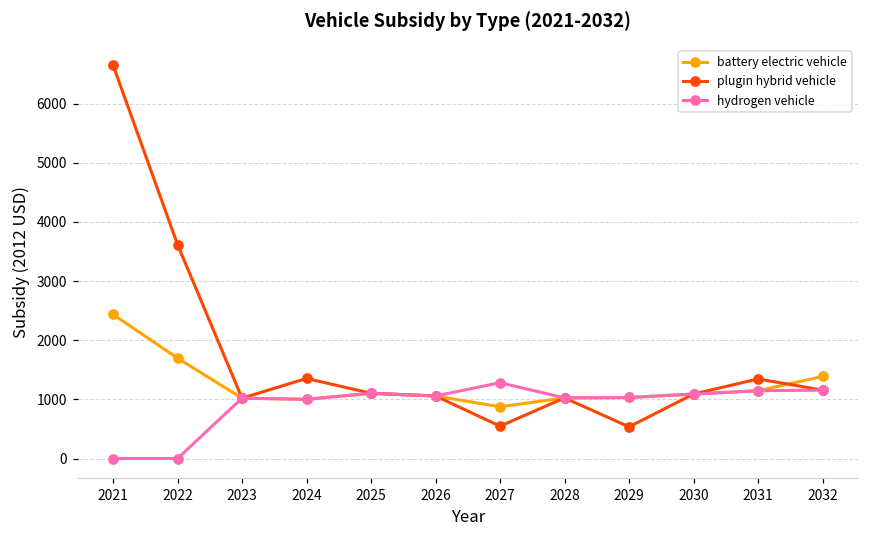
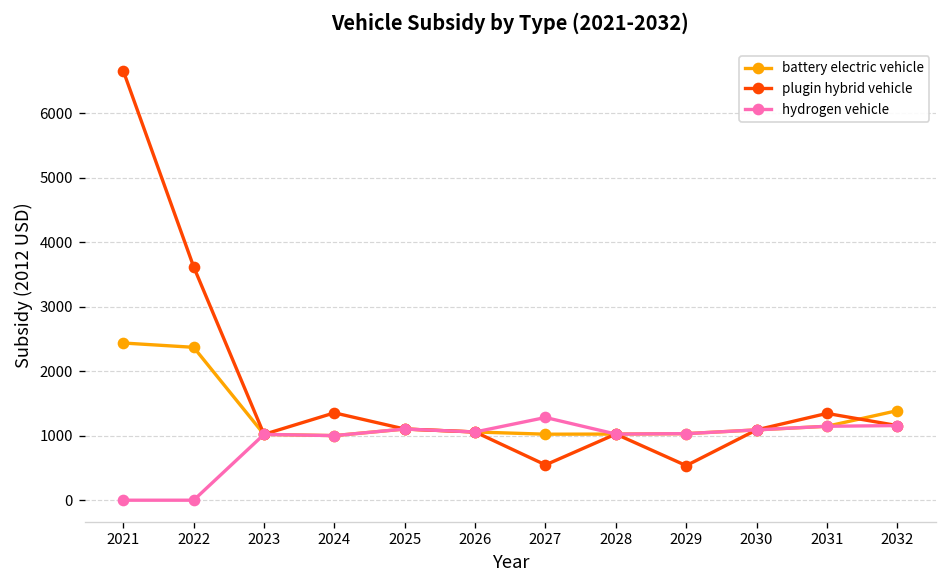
battery electric vehicle, 2022: 1700 -> 2400
battery electric vehicle, 2027: 900 -> 1000
